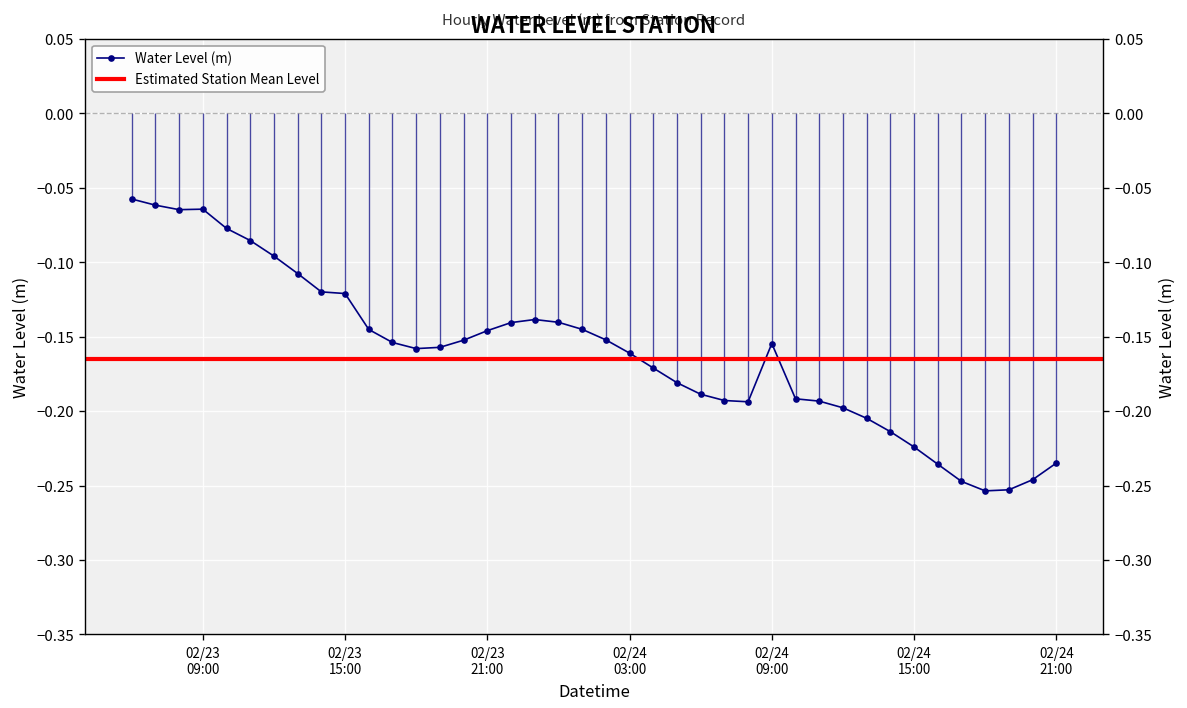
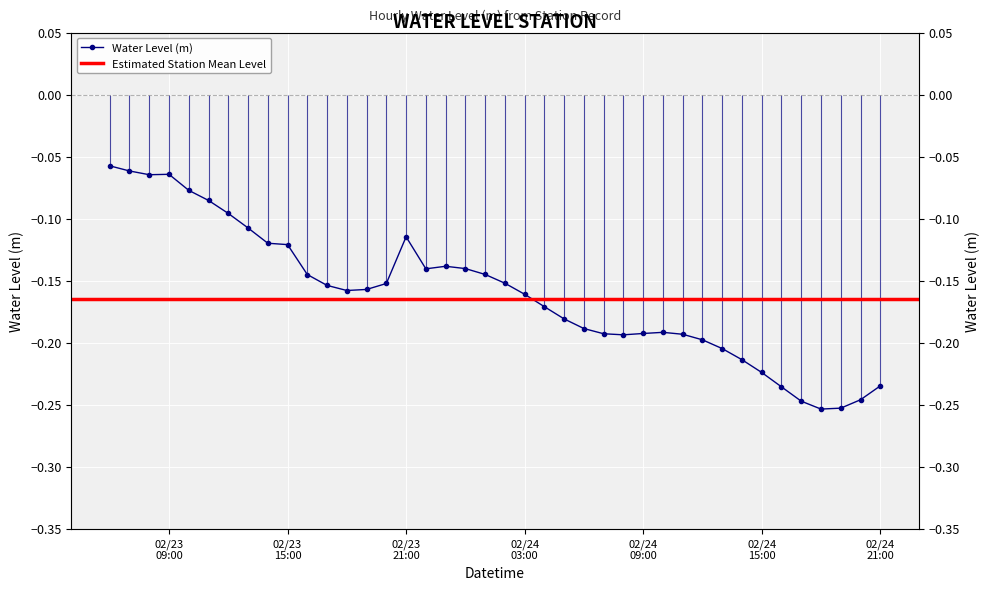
02/23 21:00: -0.146 -> -0.115
02/24 09:00: -0.155 -> -0.193
